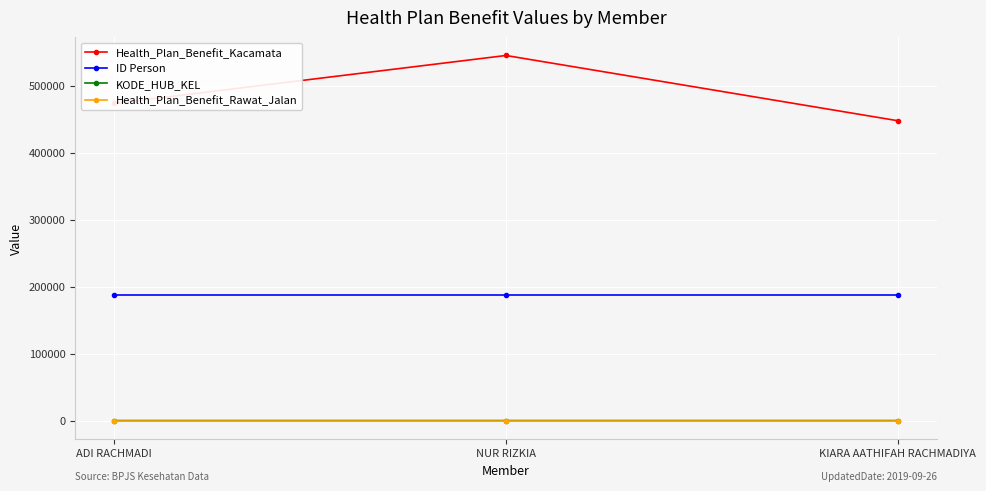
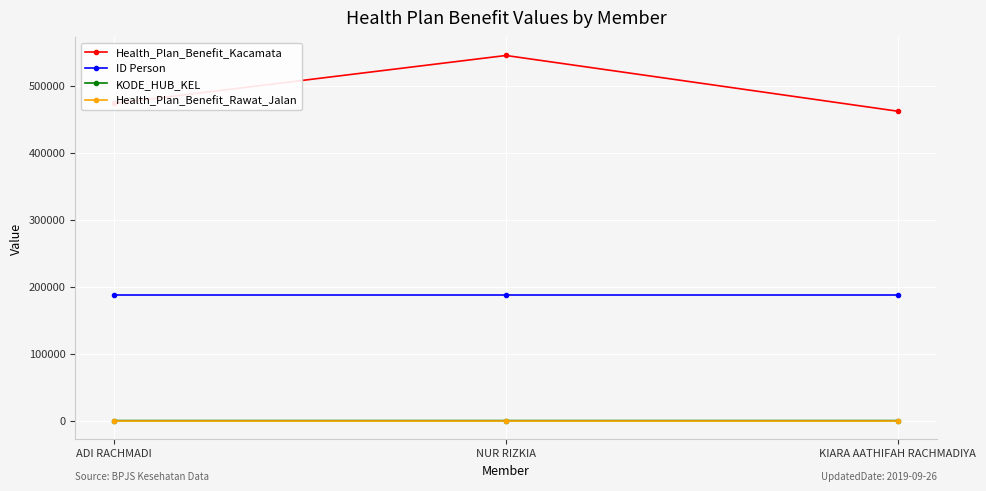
Health_Plan_Benefit_Kacamata, KIARA AATHIFAH RACHMADIYA: 450000 -> 460000
